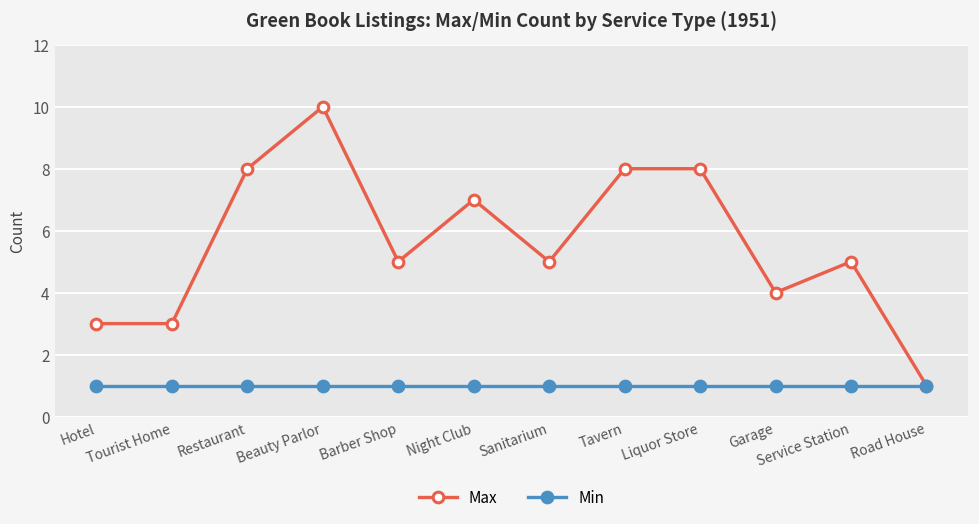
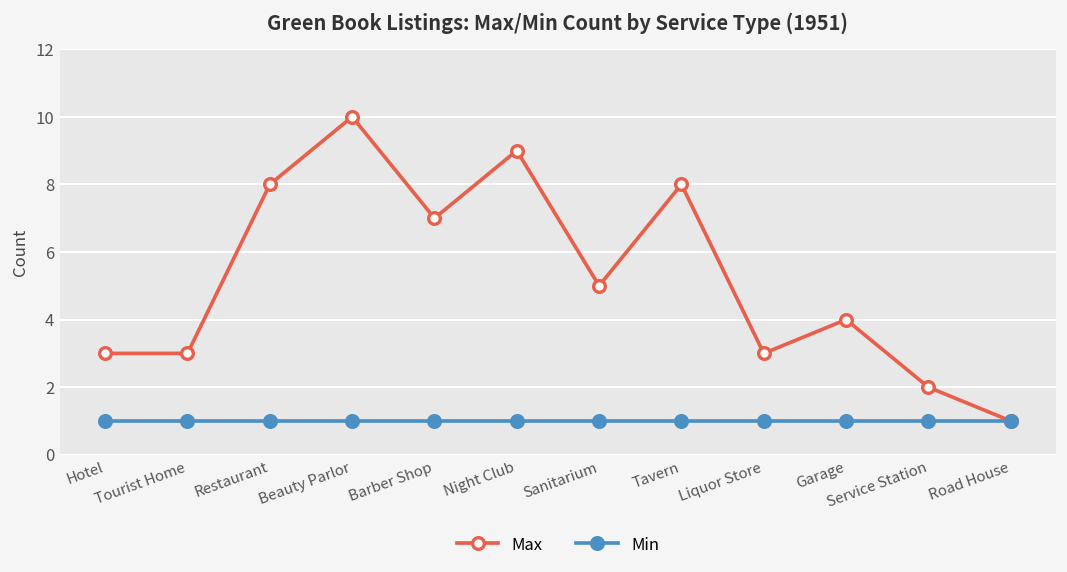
Max, Barber Shop: 5 -> 7
Max, Night Club: 7 -> 9
Max, Liquor Store: 8 -> 3
Max, Service Station: 5 -> 2
